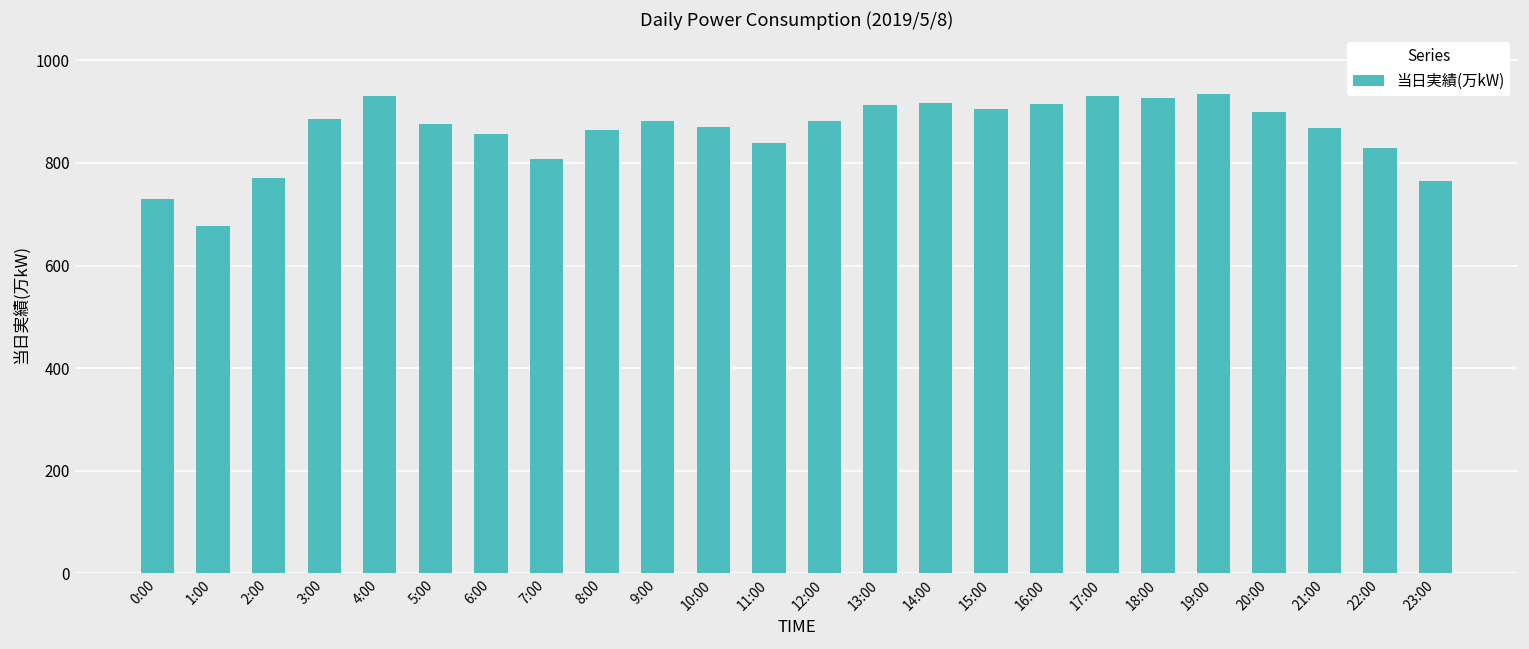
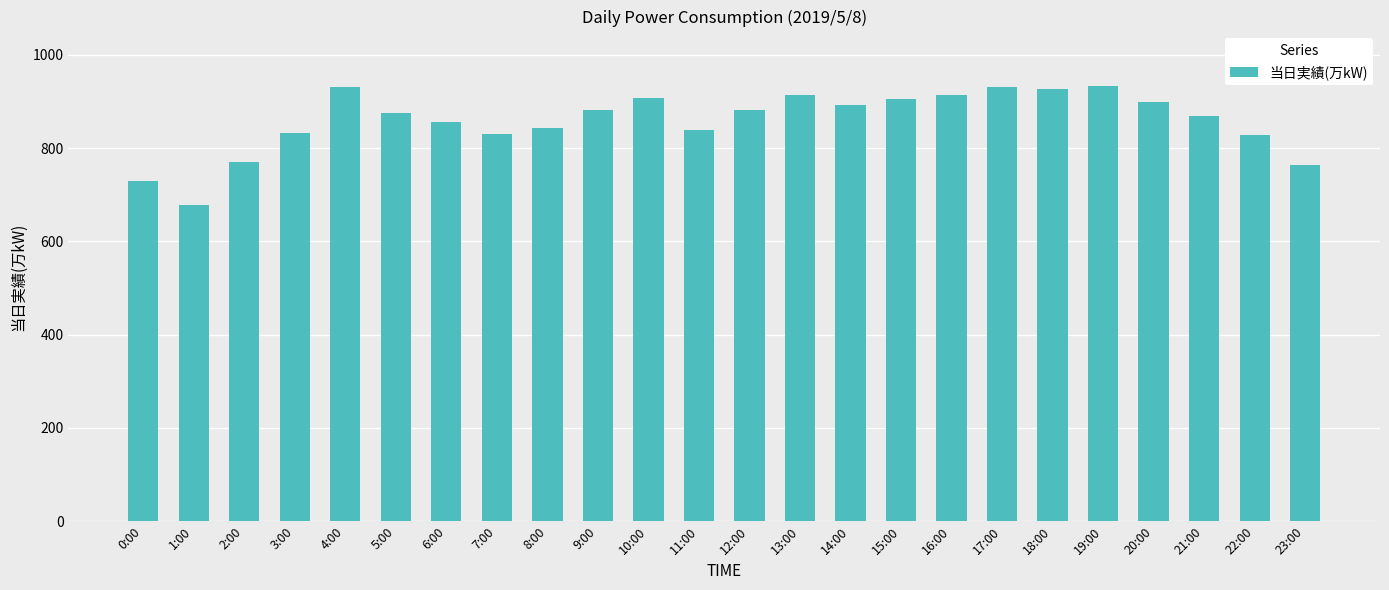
3:00: 890 -> 830
7:00: 810 -> 830
8:00: 860 -> 840
10:00: 870 -> 910
14:00: 920 -> 890
